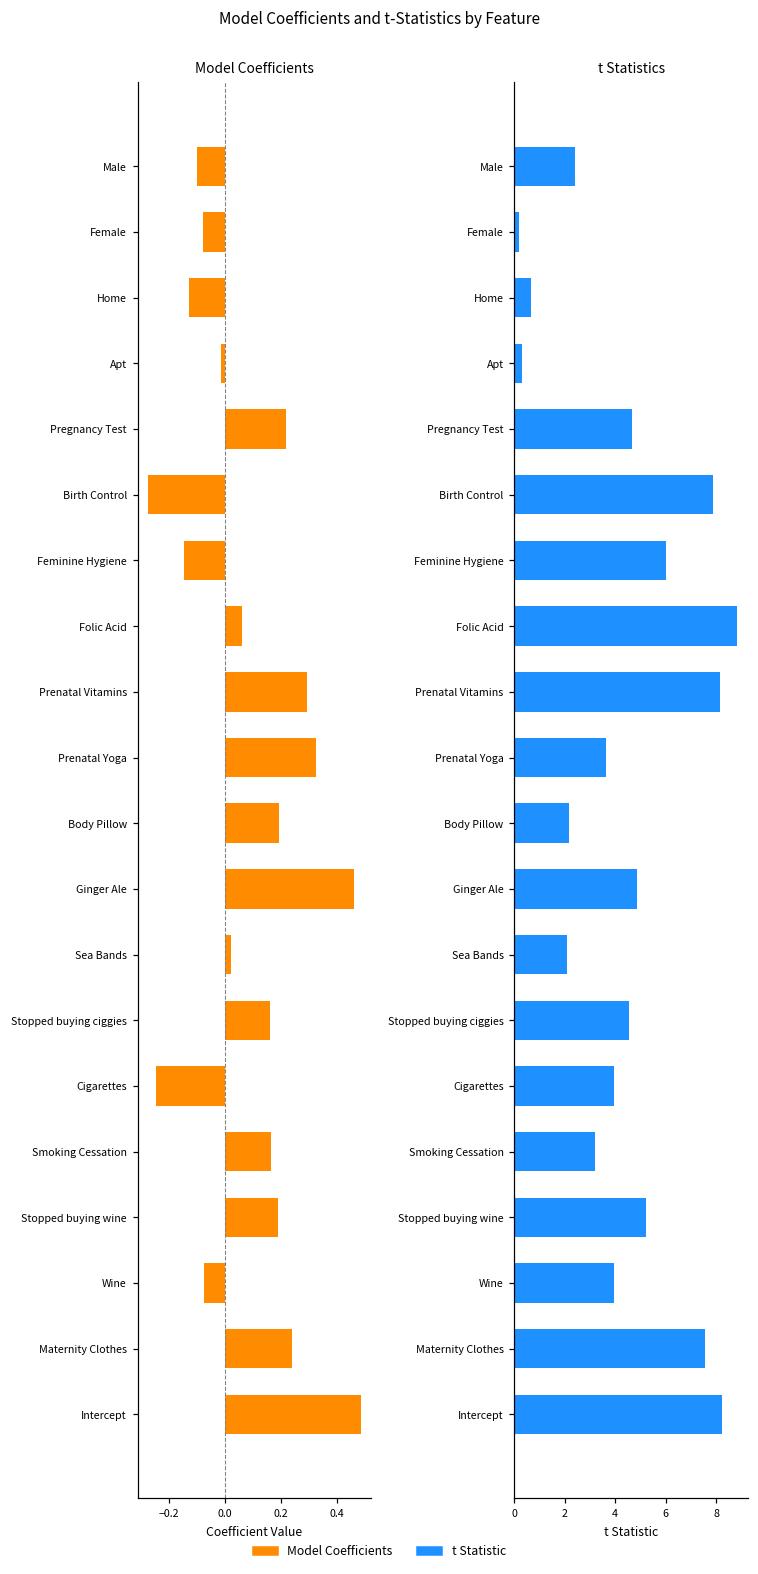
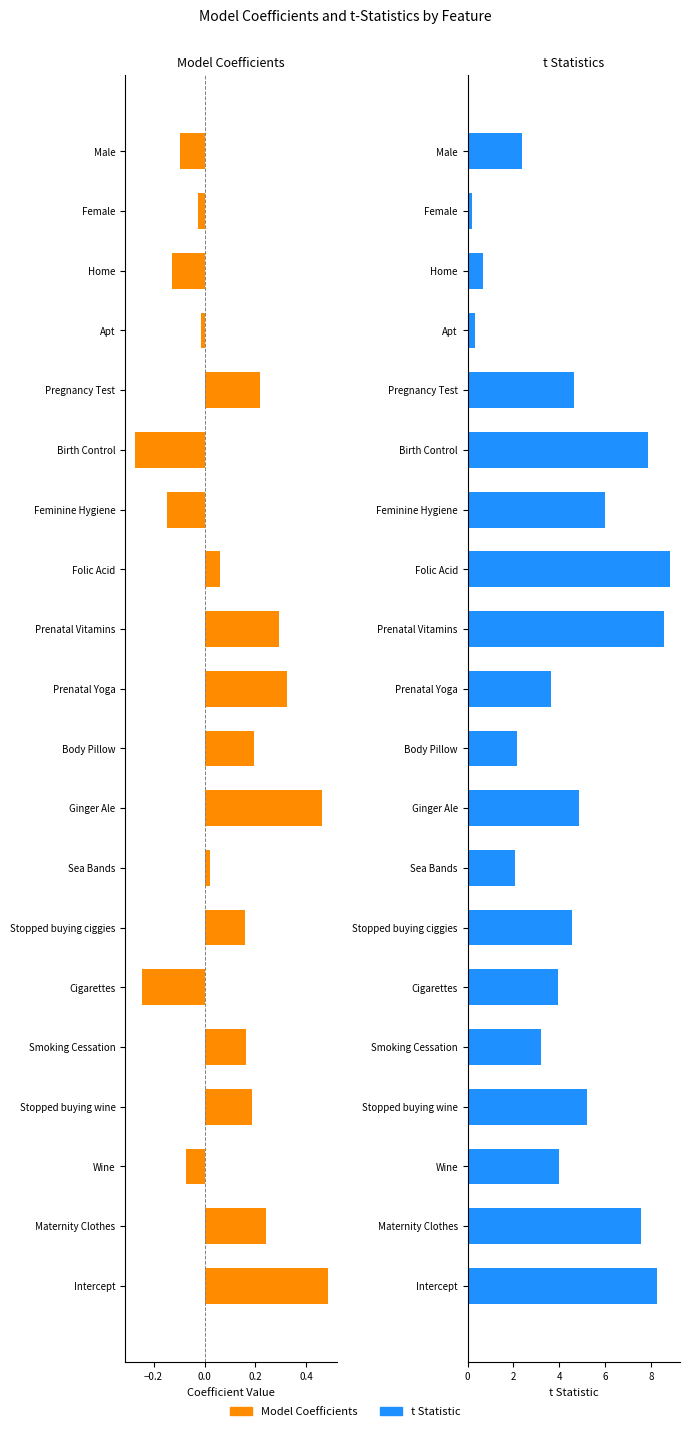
Model Coefficients, Female: -0.08 -> -0.03
t Statistics, Prenatal Vitamins: 8.2 -> 8.6
